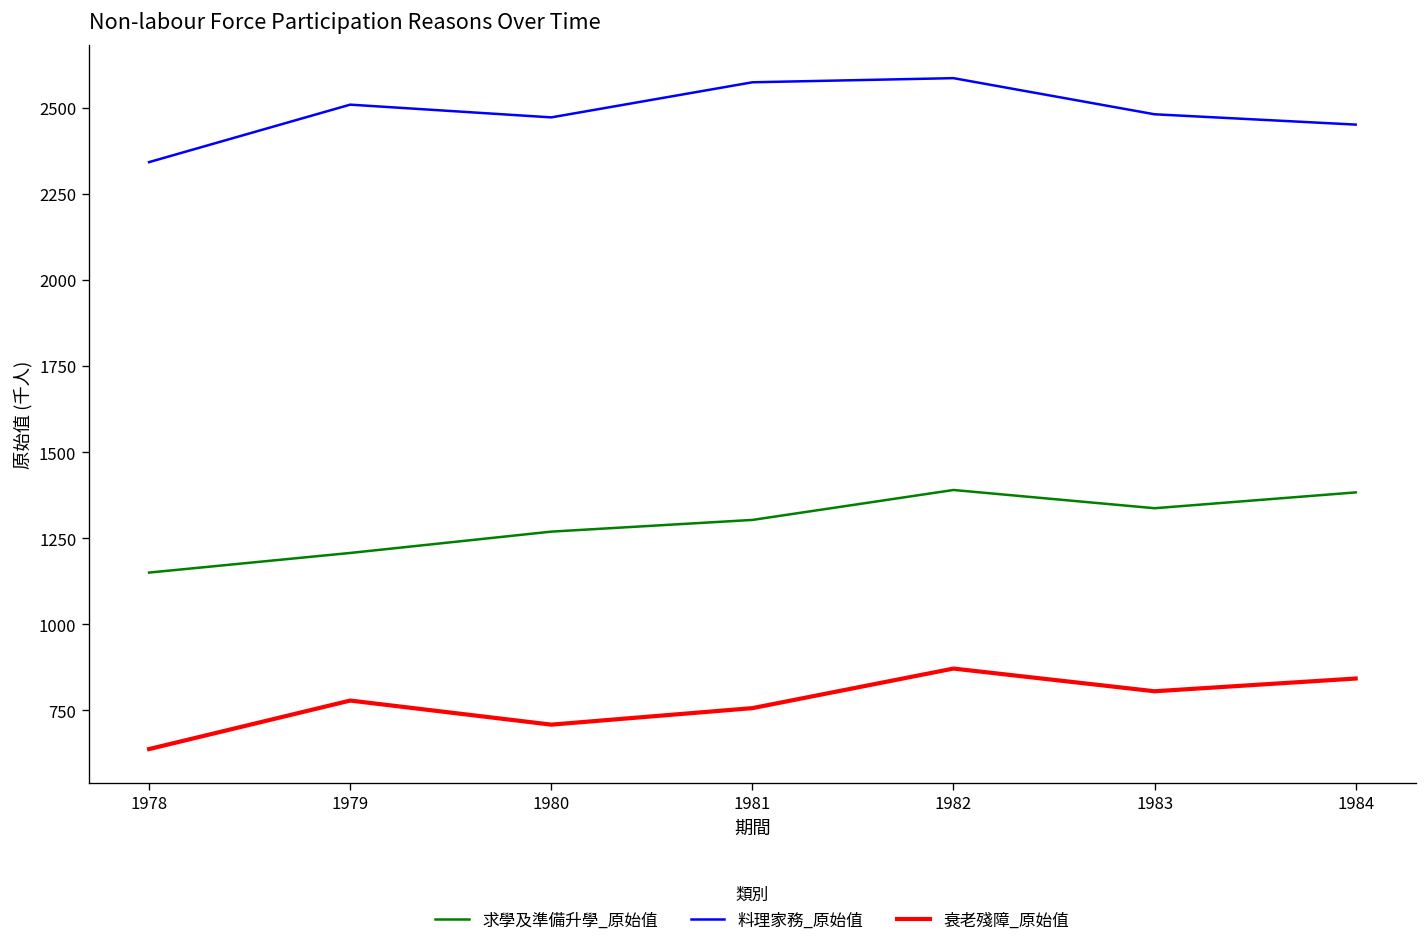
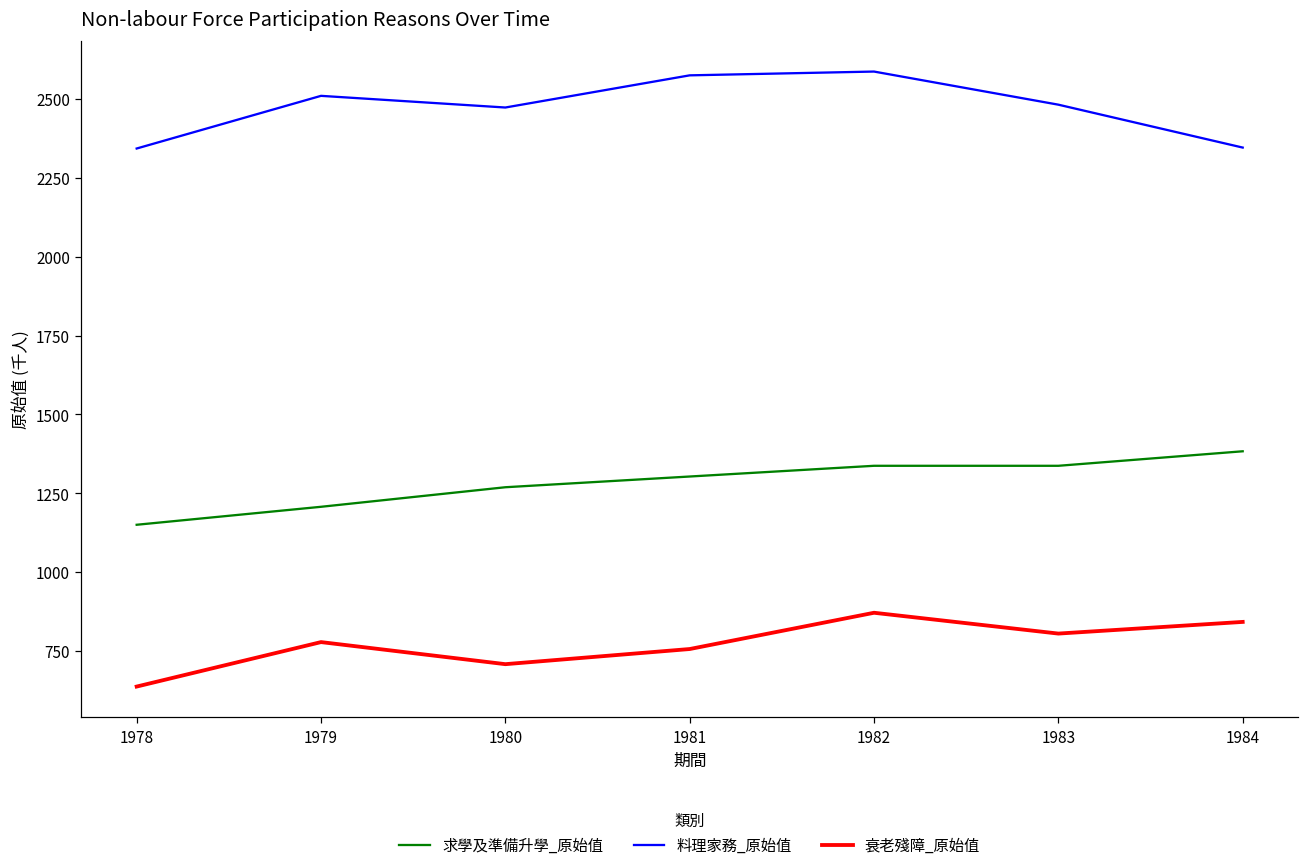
求學及準備升學_原始值, 1982: 1390 -> 1340
料理家務_原始值, 1984: 2450 -> 2350
